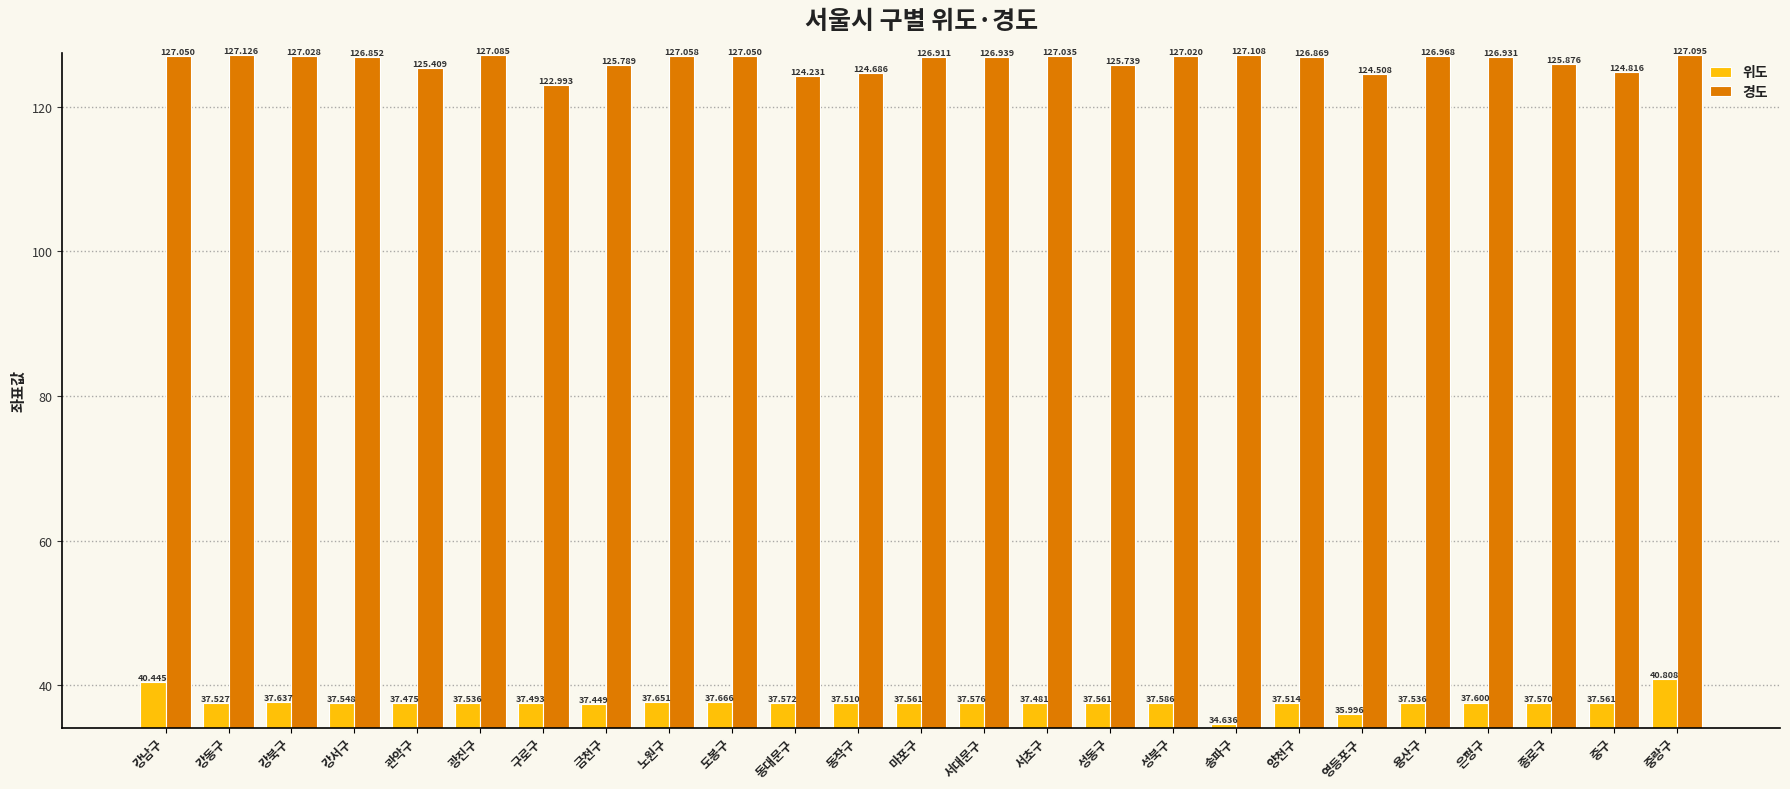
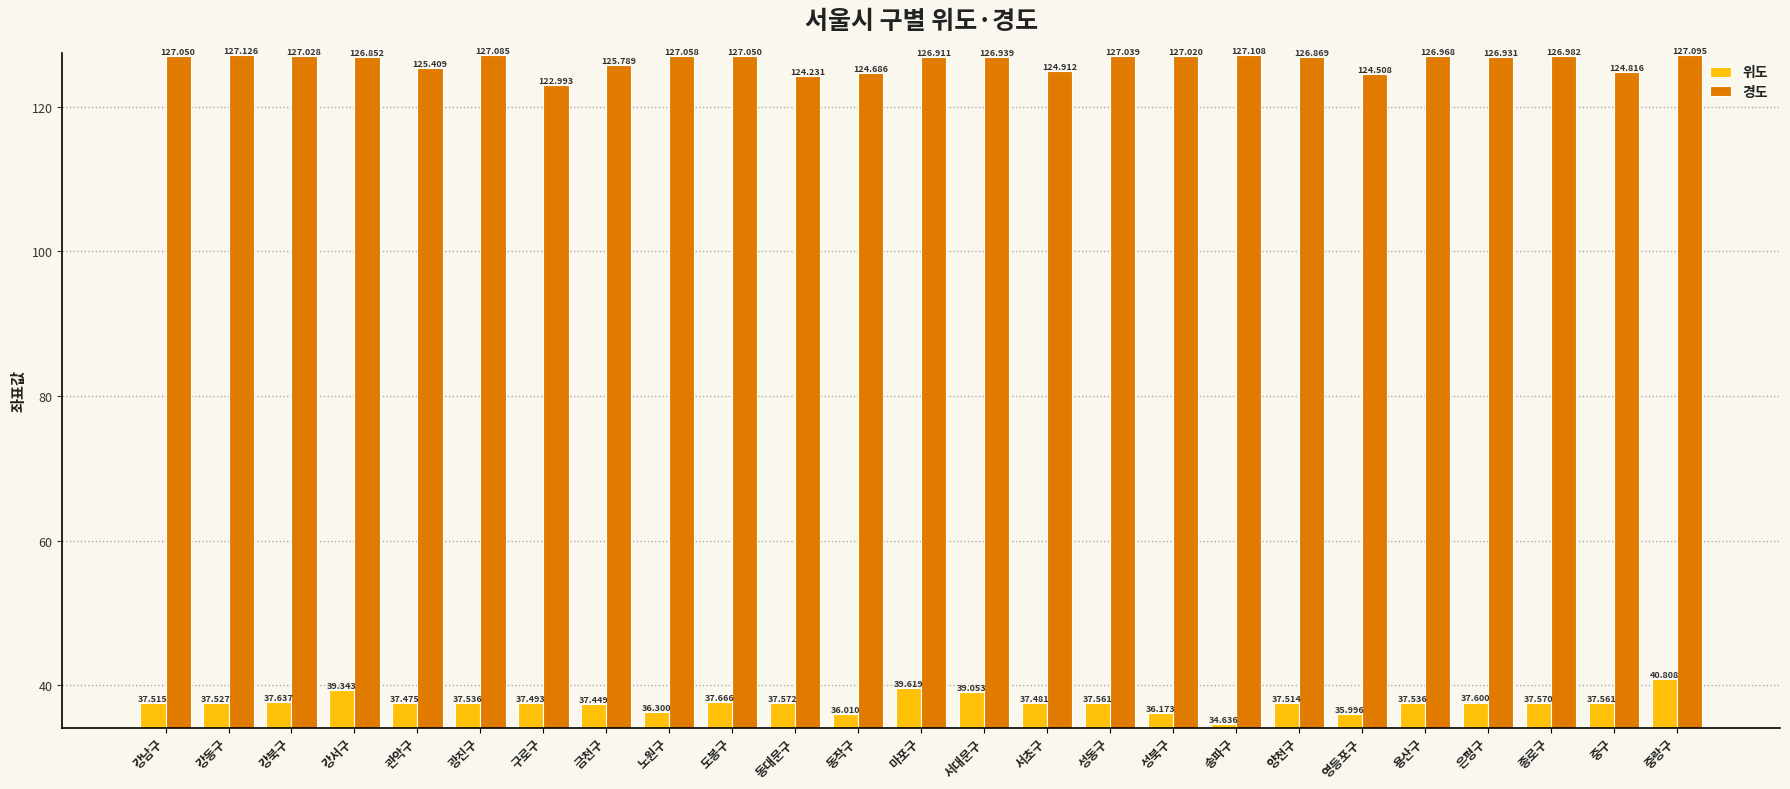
위도, 강남구: 40.445 -> 37.515
위도, 강서구: 37.548 -> 39.343
위도, 노원구: 37.651 -> 36.300
위도, 동작구: 37.510 -> 36.010
위도, 마포구: 37.561 -> 39.619
위도, 서대문구: 37.576 -> 39.053
경도, 서초구: 127.035 -> 124.912
경도, 성동구: 125.739 -> 127.039
위도, 성북구: 37.586 -> 36.173
경도, 종로구: 125.876 -> 126.982
